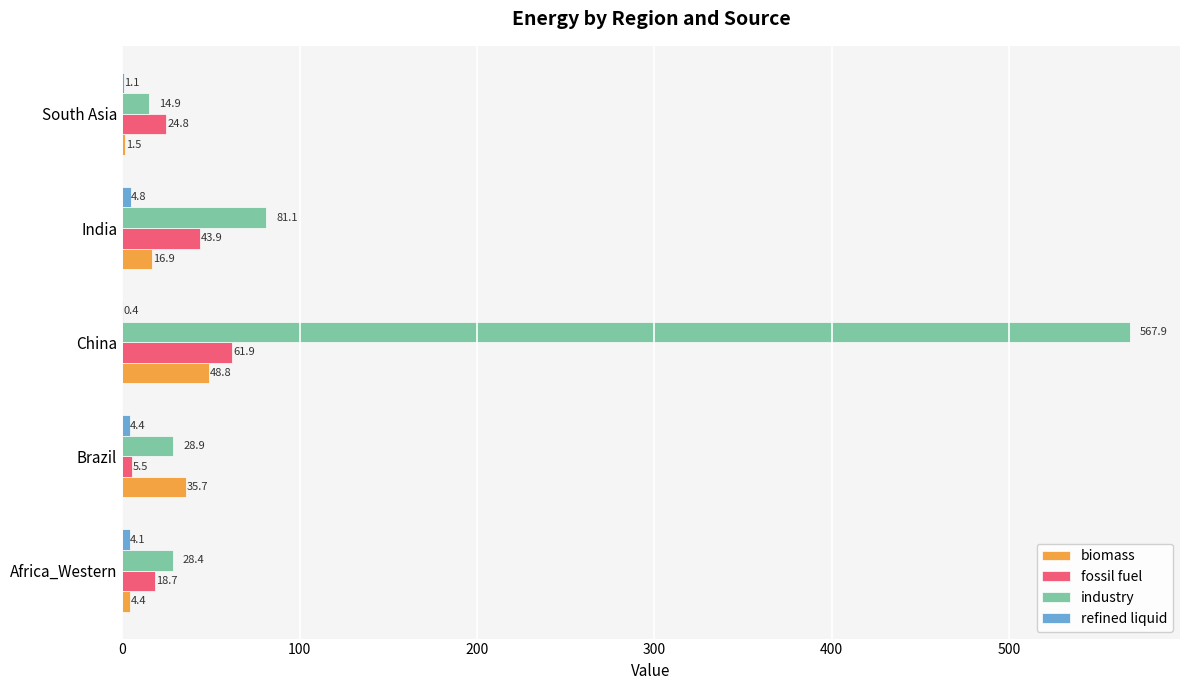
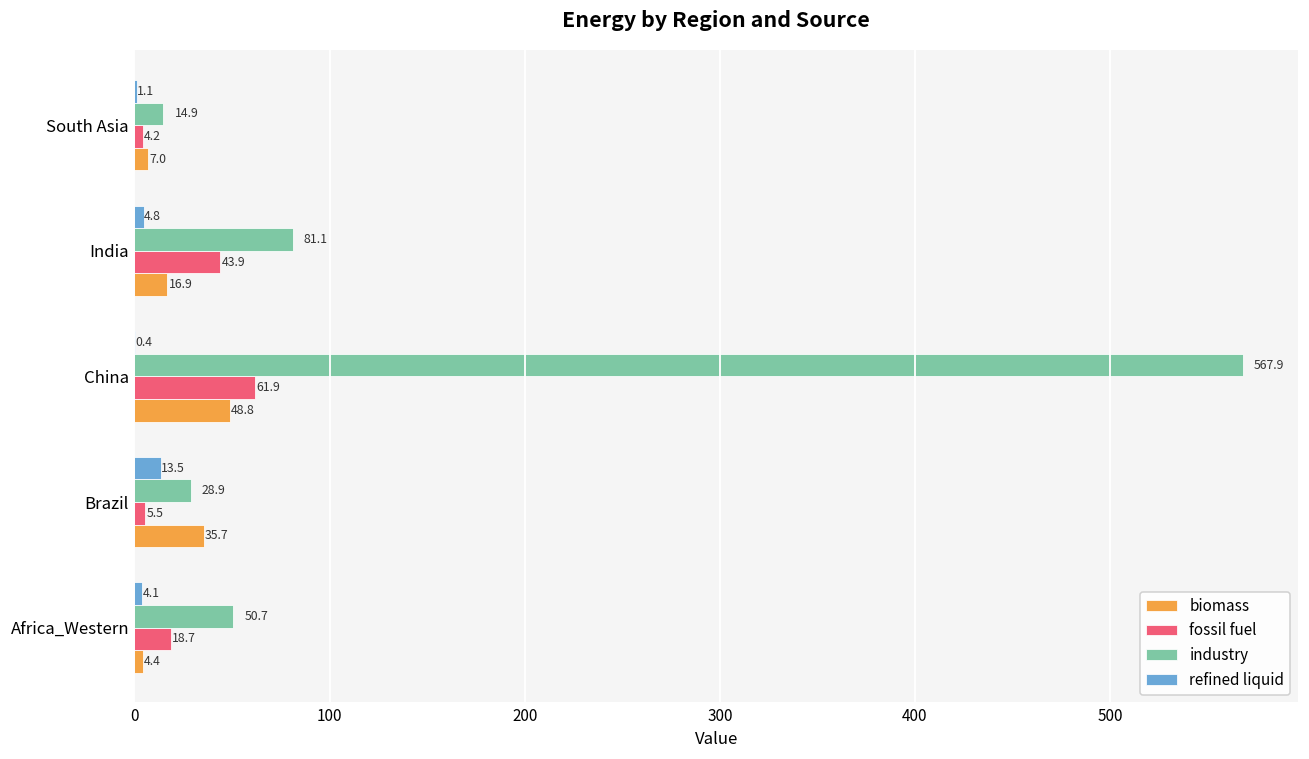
fossil fuel, South Asia: 24.8 -> 4.2
biomass, South Asia: 1.5 -> 7.0
refined liquid, Brazil: 4.4 -> 13.5
industry, Africa_Western: 28.4 -> 50.7
